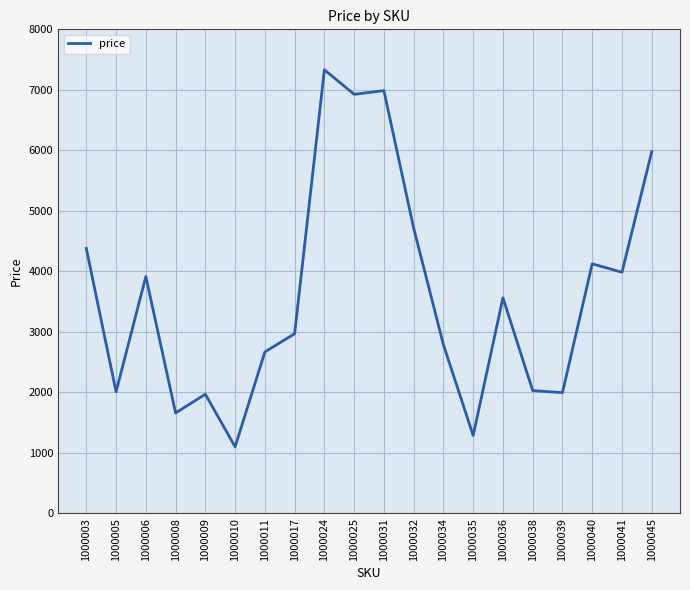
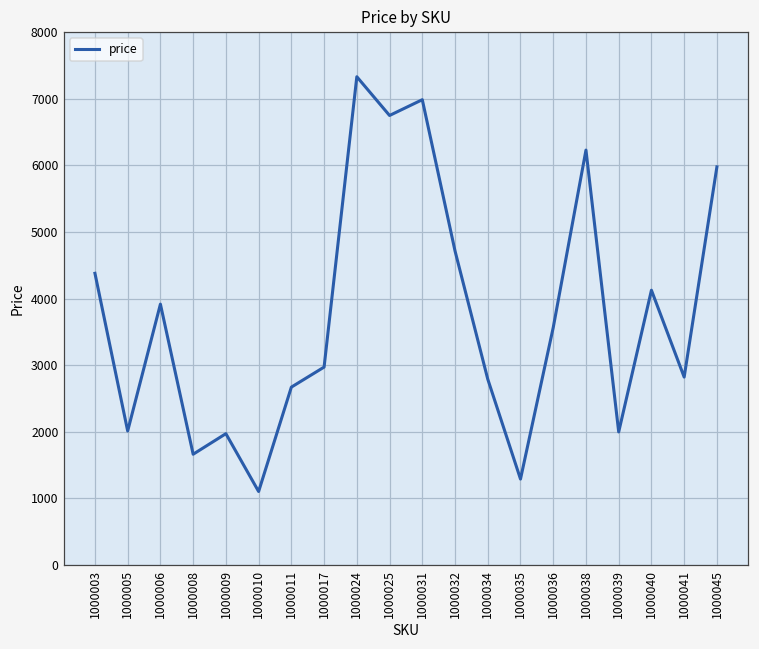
1000025: 6900 -> 6800
1000038: 2000 -> 6200
1000041: 4000 -> 2800
